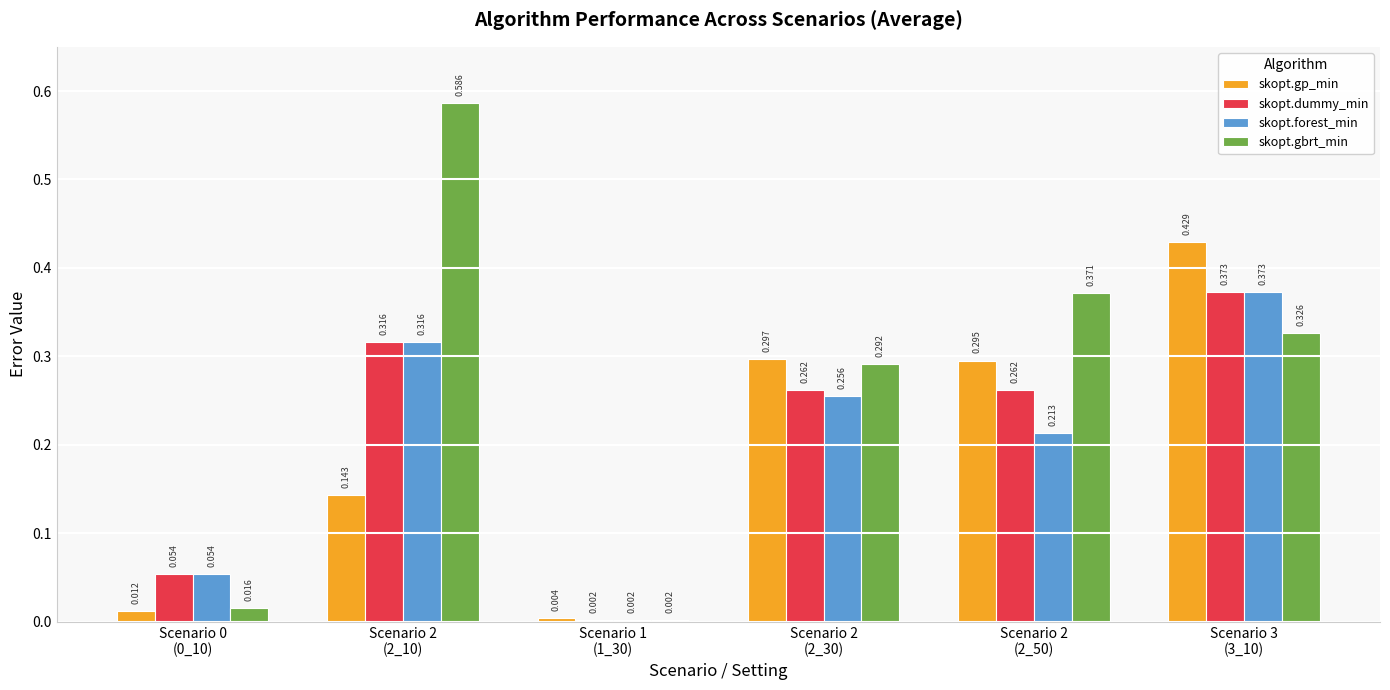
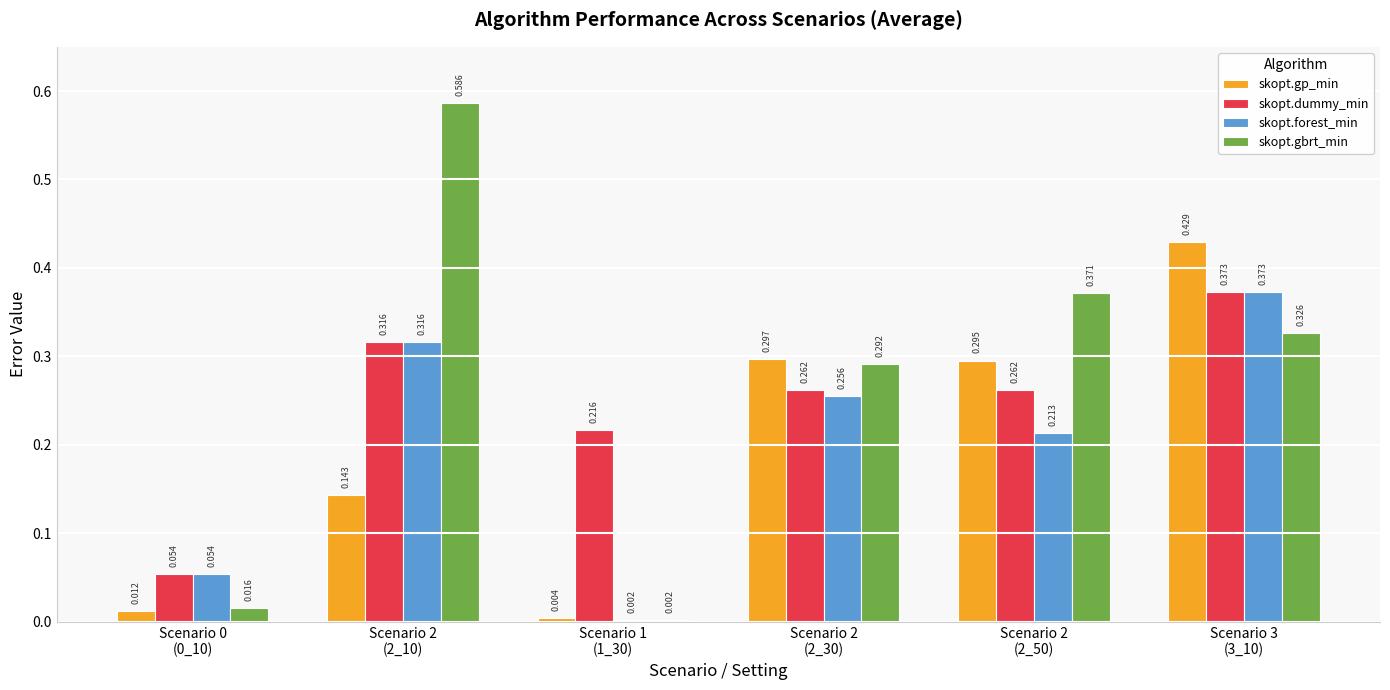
skopt.dummy_min, Scenario 1 (1_30): 0.002 -> 0.216
